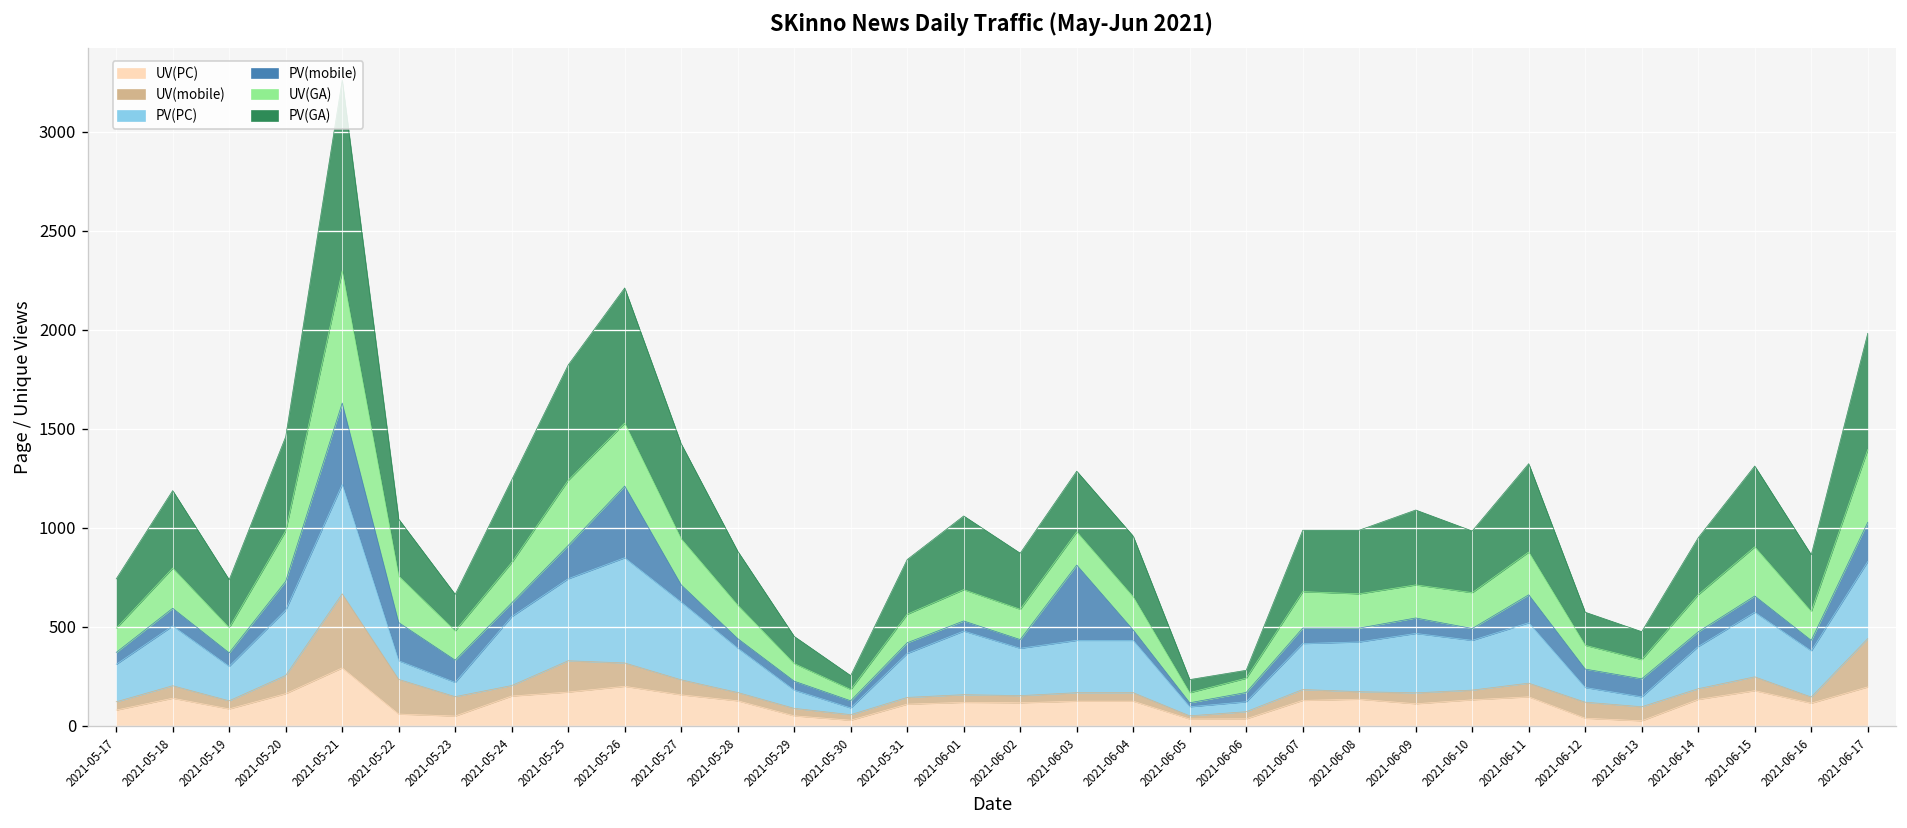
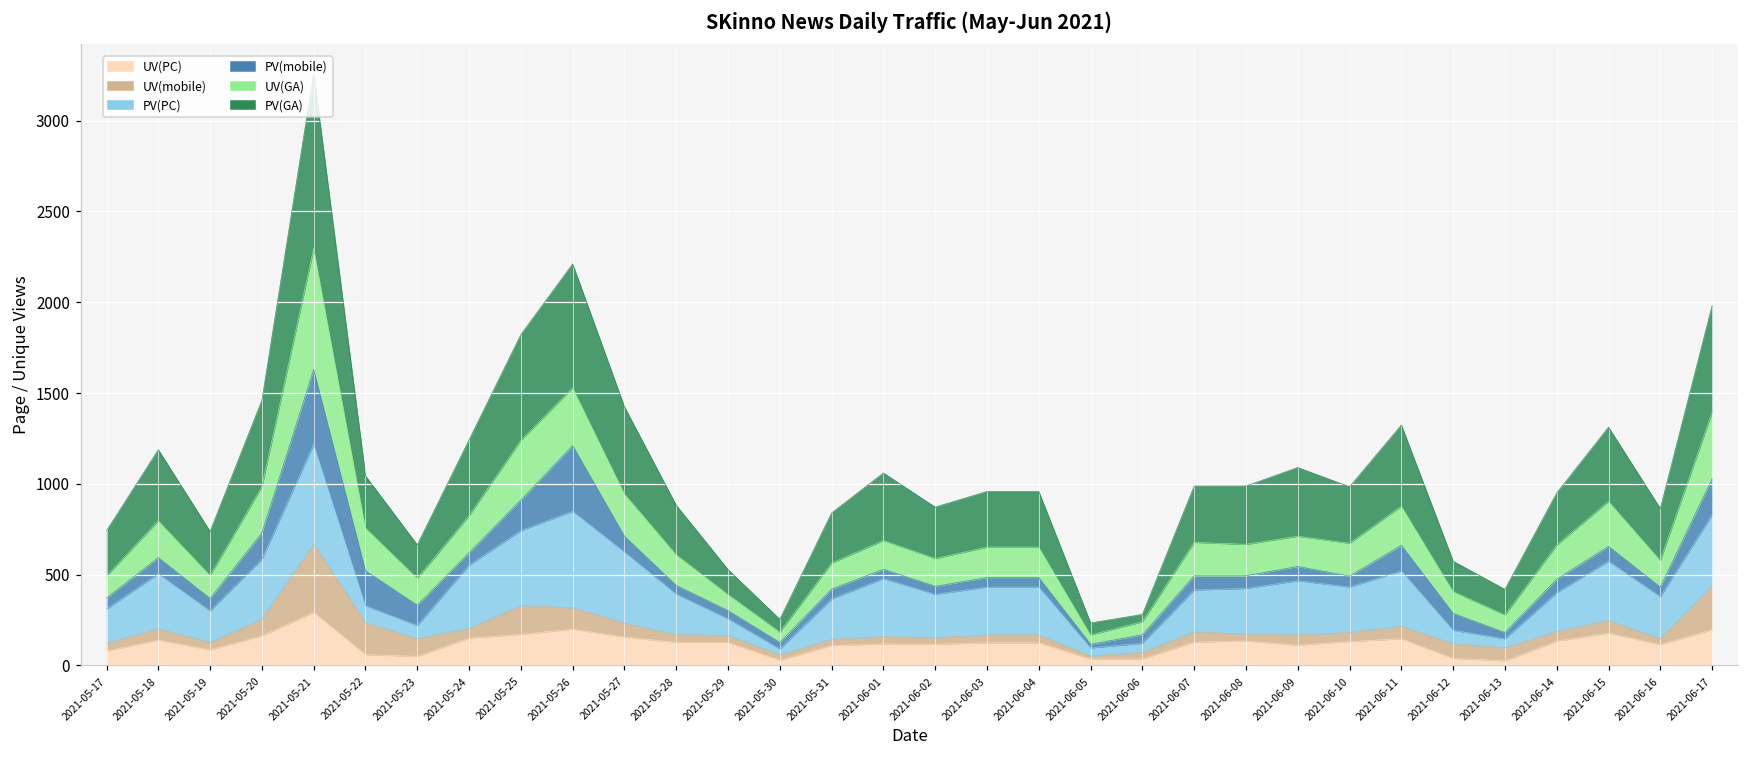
UV(PC), 2021-05-29: 50 -> 130
PV(mobile), 2021-06-03: 380 -> 50
PV(mobile), 2021-06-13: 90 -> 30
